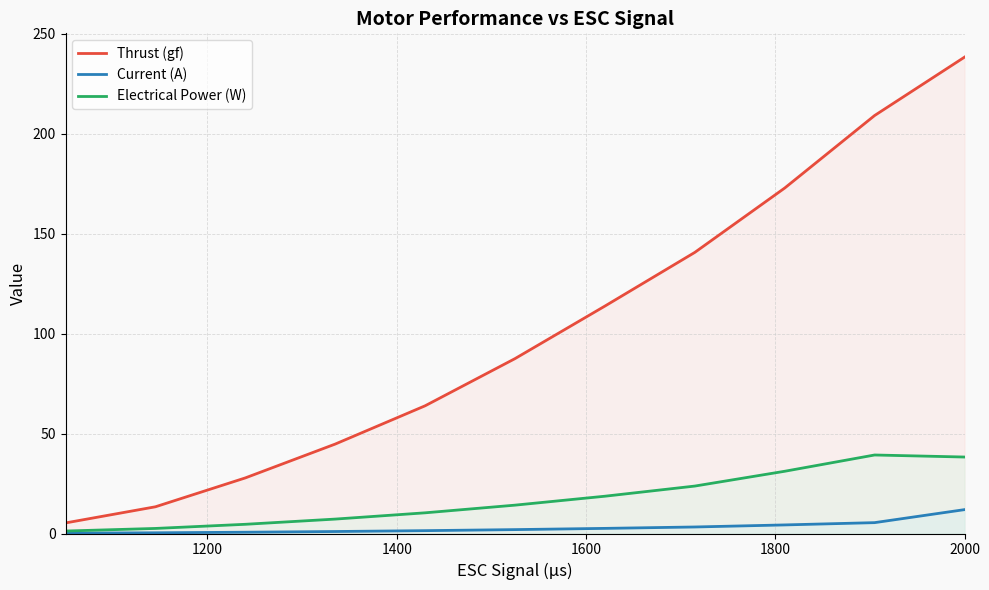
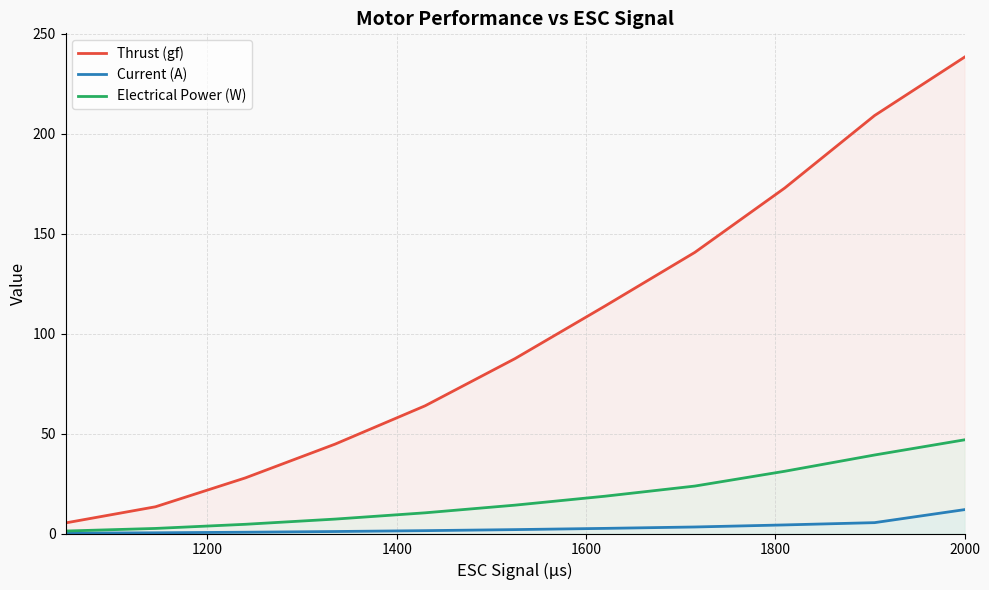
Electrical Power (W), 2000: 38 -> 47
